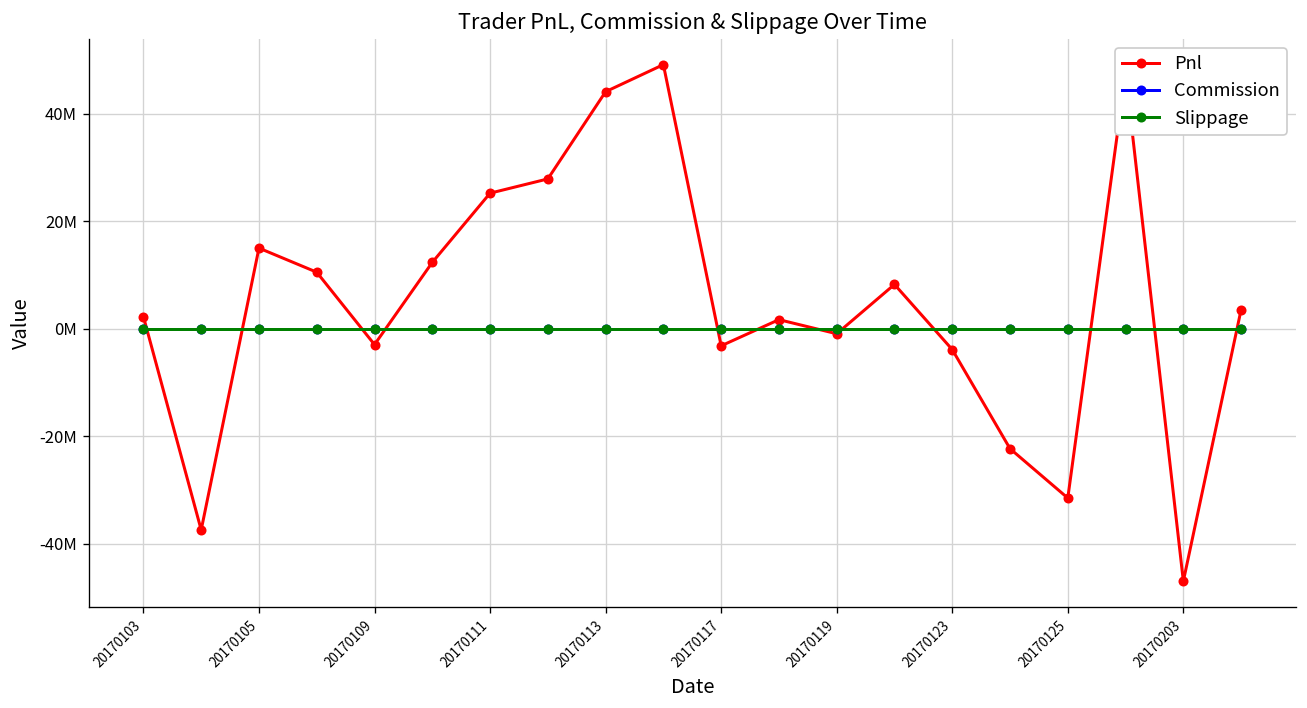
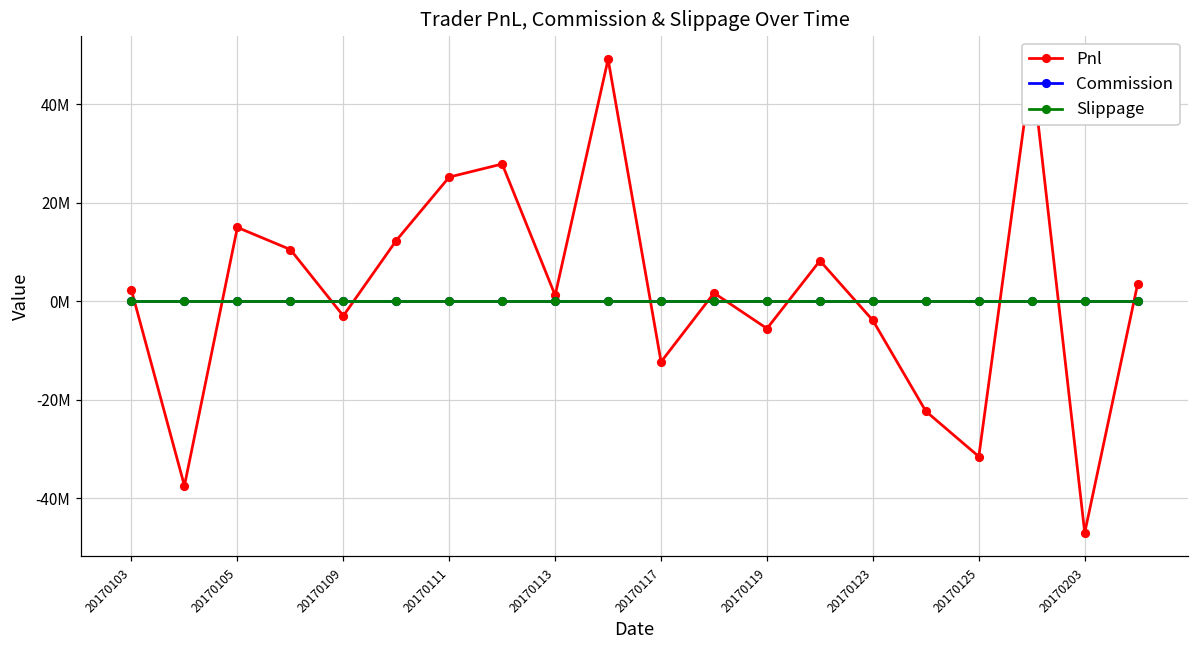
Pnl, 20170113: 44000000 -> 1000000
Pnl, 20170117: -3000000 -> -12000000
Pnl, 20170119: -1000000 -> -6000000
